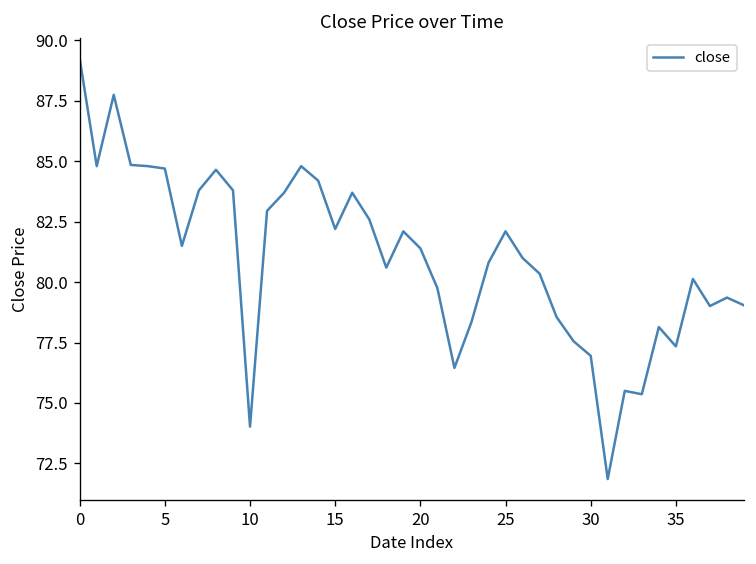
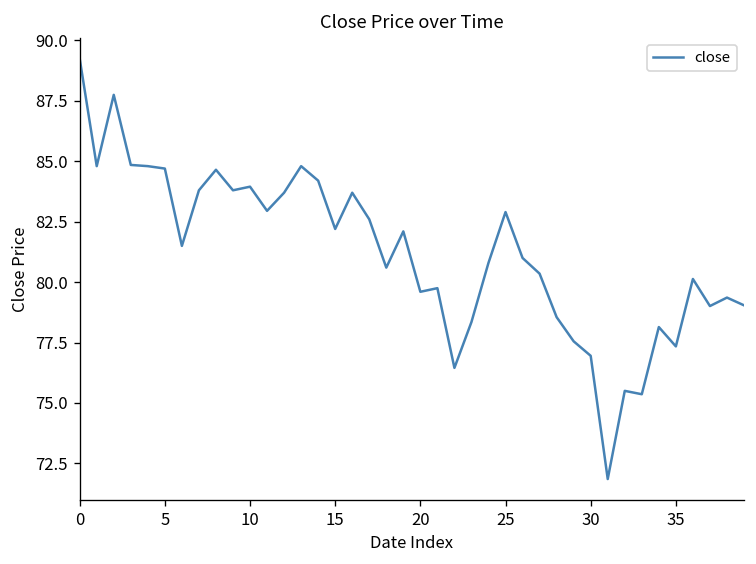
10: 74.0 -> 84.0
20: 81.4 -> 79.6
25: 82.1 -> 82.9
